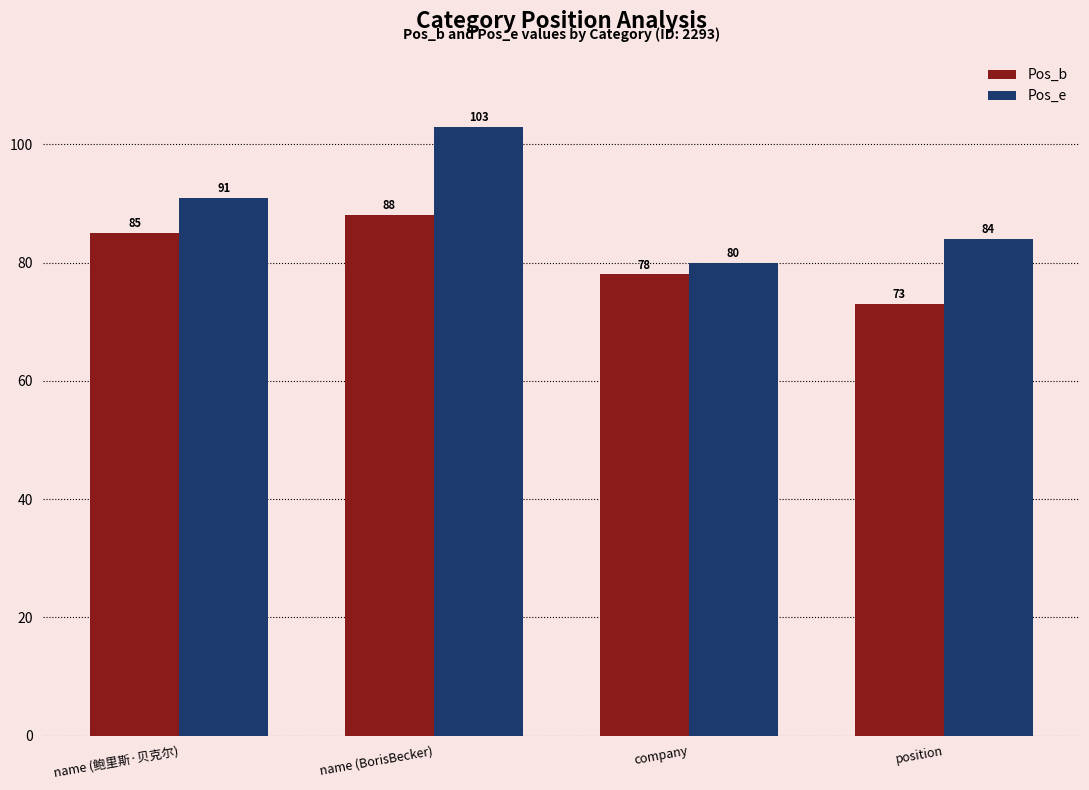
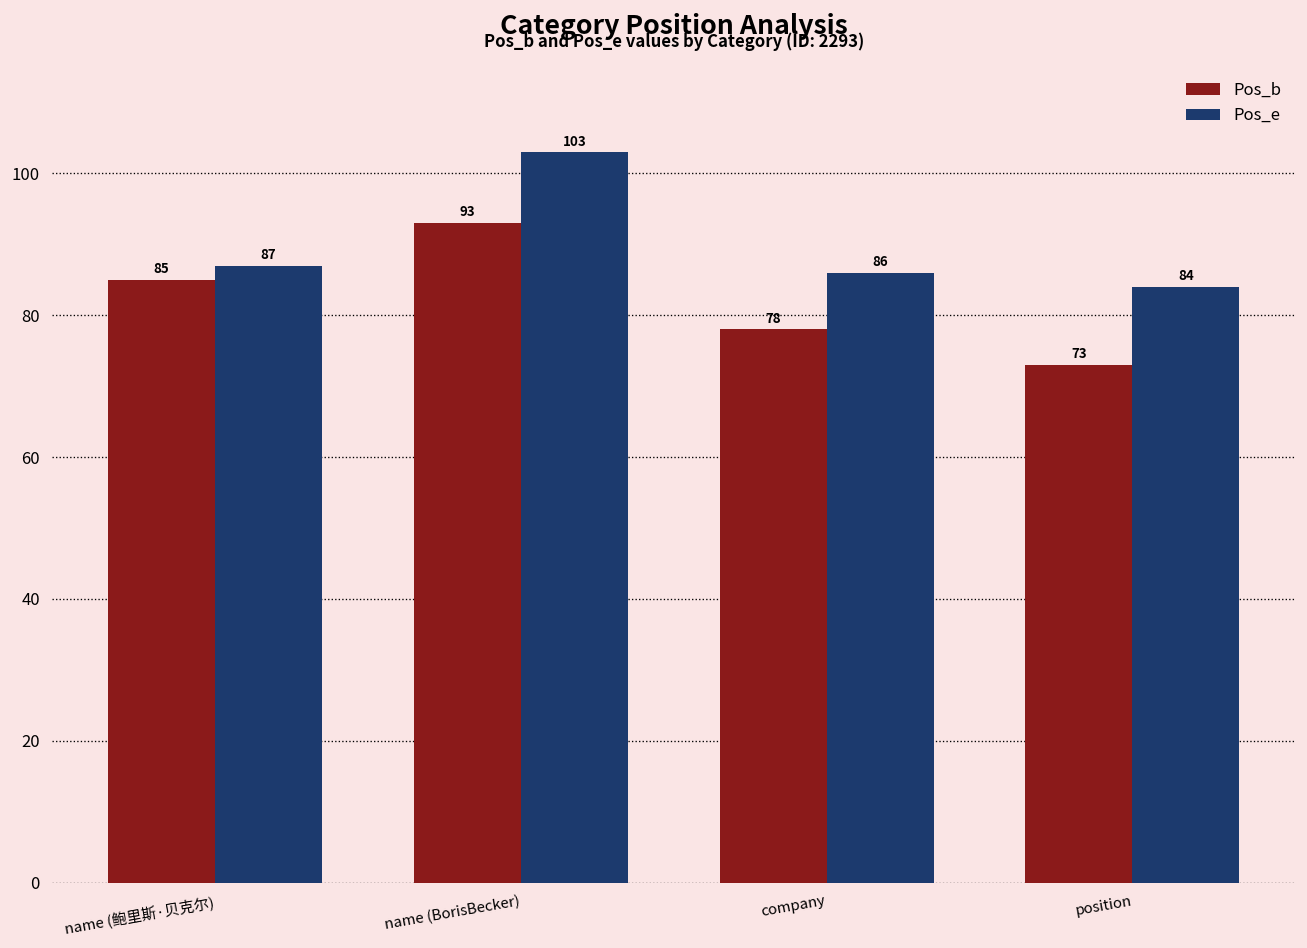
Pos_e, name (鲍里斯·贝克尔): 91 -> 87
Pos_b, name (BorisBecker): 88 -> 93
Pos_e, company: 80 -> 86
